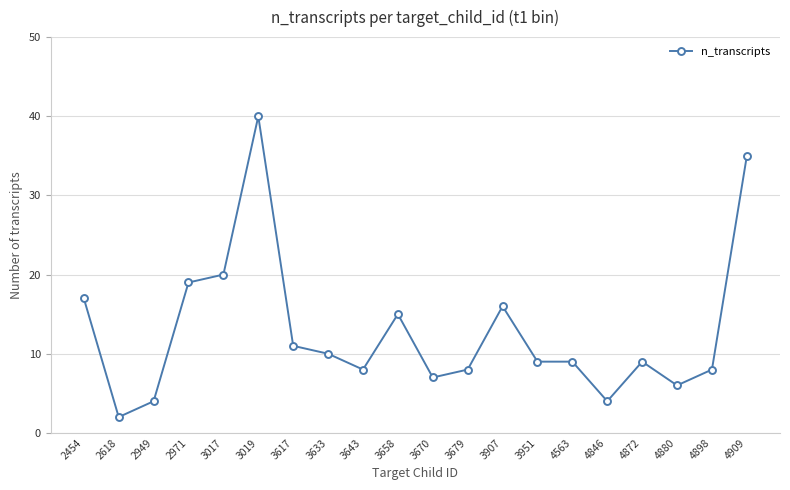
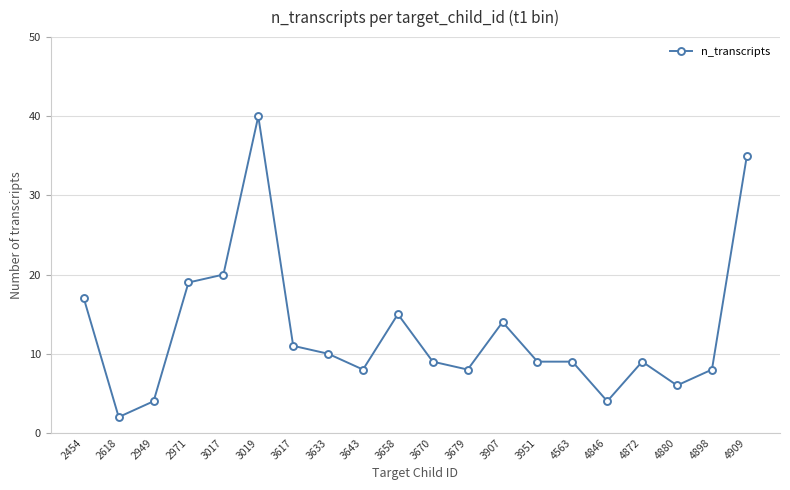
3670: 7 -> 9
3907: 16 -> 14
